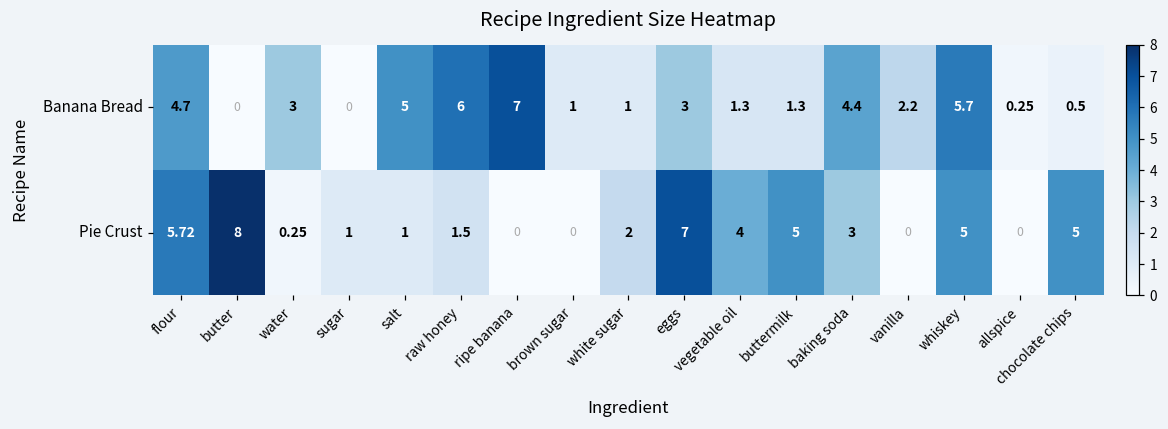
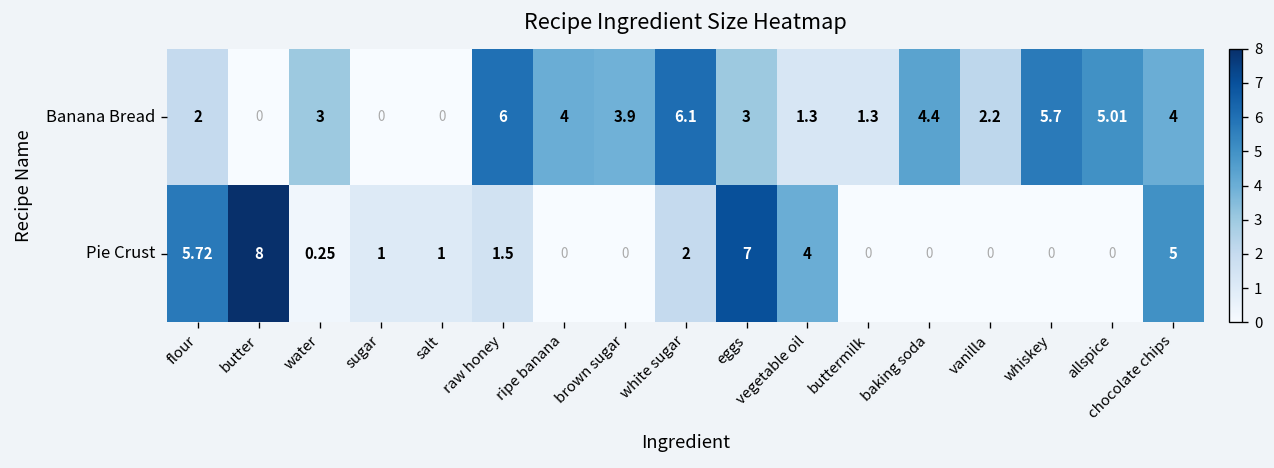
Banana Bread, flour: 4.7 -> 2
Banana Bread, salt: 5 -> 0
Banana Bread, ripe banana: 7 -> 4
Banana Bread, brown sugar: 1 -> 3.9
Banana Bread, white sugar: 1 -> 6.1
Banana Bread, allspice: 0.25 -> 5.01
Banana Bread, chocolate chips: 0.5 -> 4
Pie Crust, buttermilk: 5 -> 0
Pie Crust, baking soda: 3 -> 0
Pie Crust, whiskey: 5 -> 0
